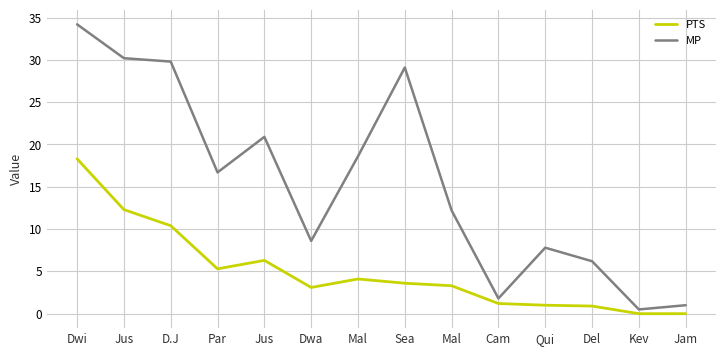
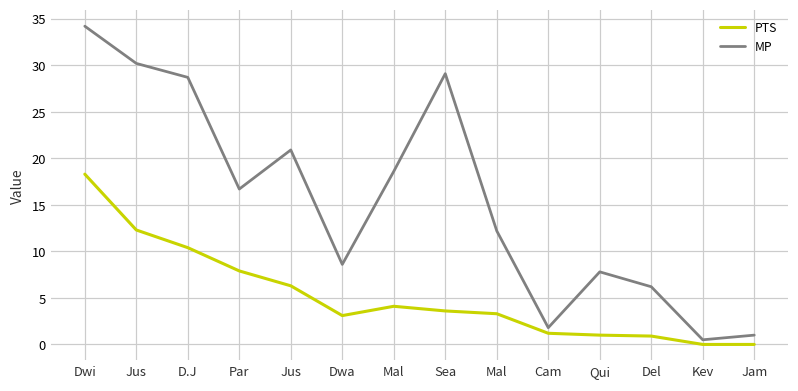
MP, D.J: 30 -> 29
PTS, Par: 5 -> 8
